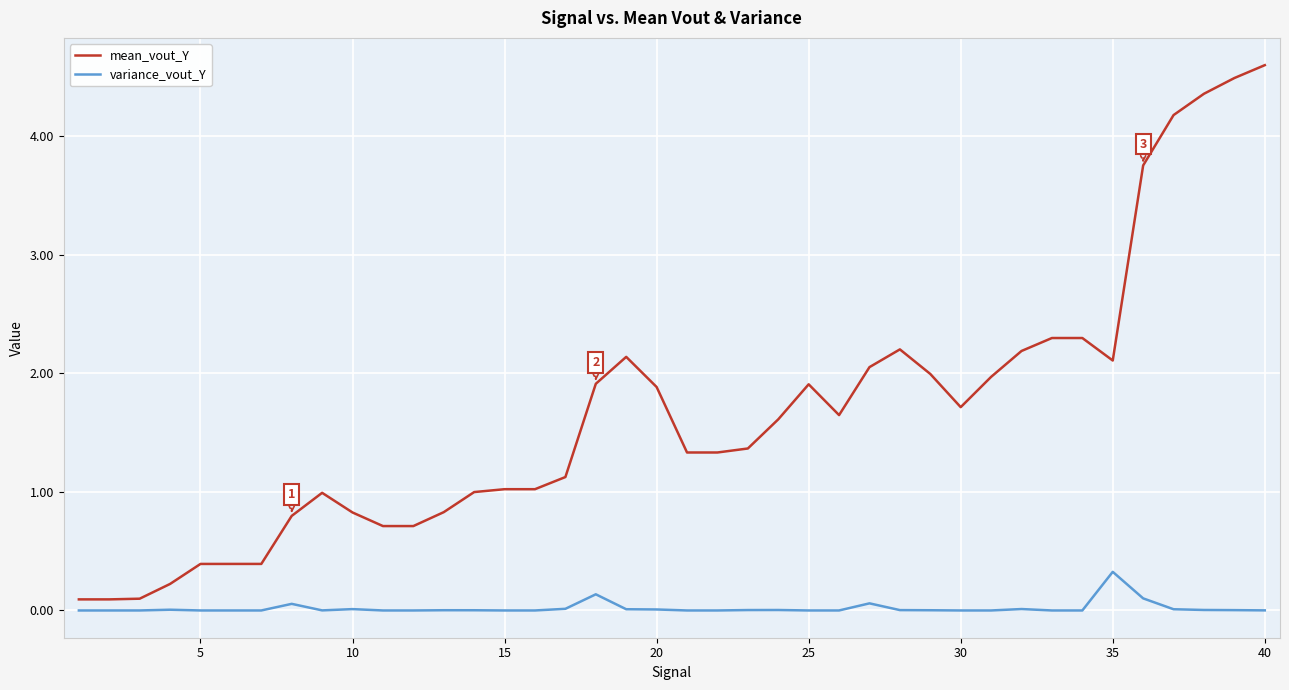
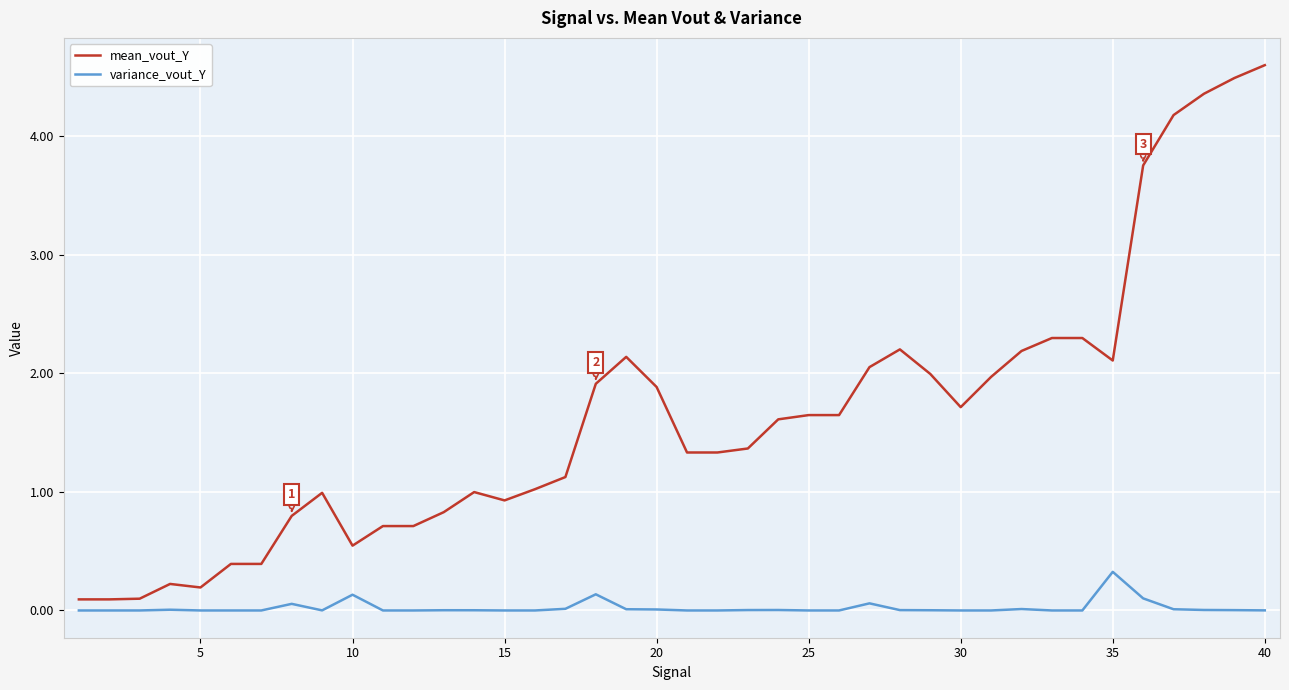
mean_vout_Y, 5: 0.39 -> 0.19
mean_vout_Y, 10: 0.83 -> 0.55
variance_vout_Y, 10: 0.01 -> 0.13
mean_vout_Y, 15: 1.02 -> 0.93
mean_vout_Y, 25: 1.91 -> 1.65
